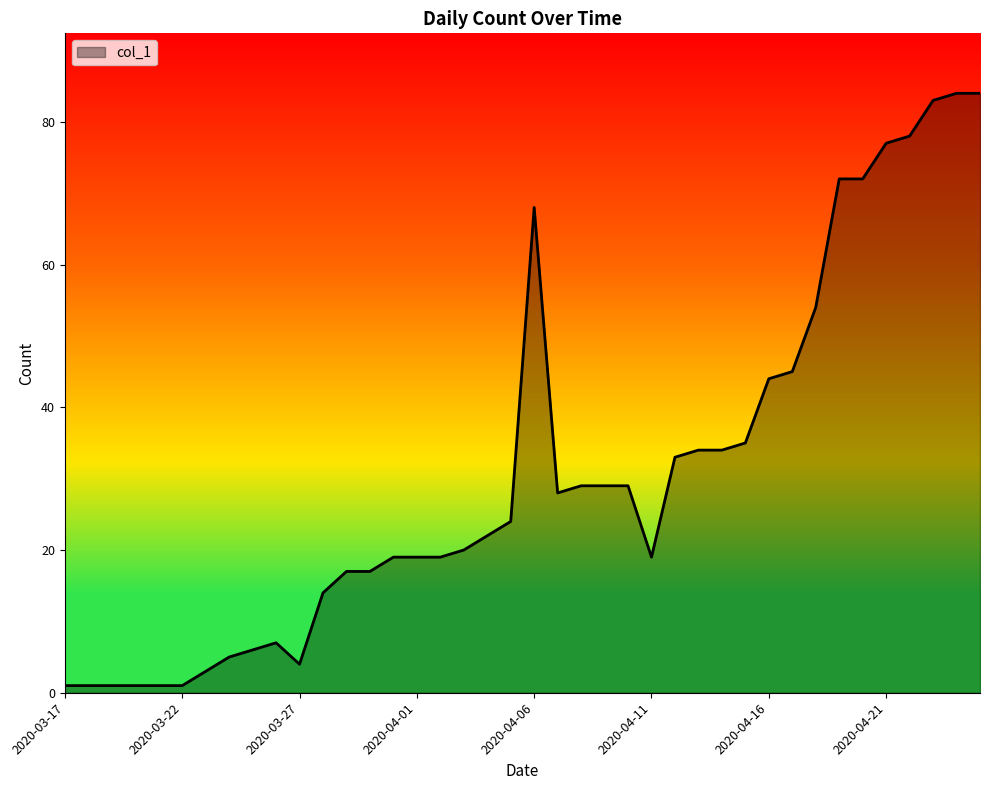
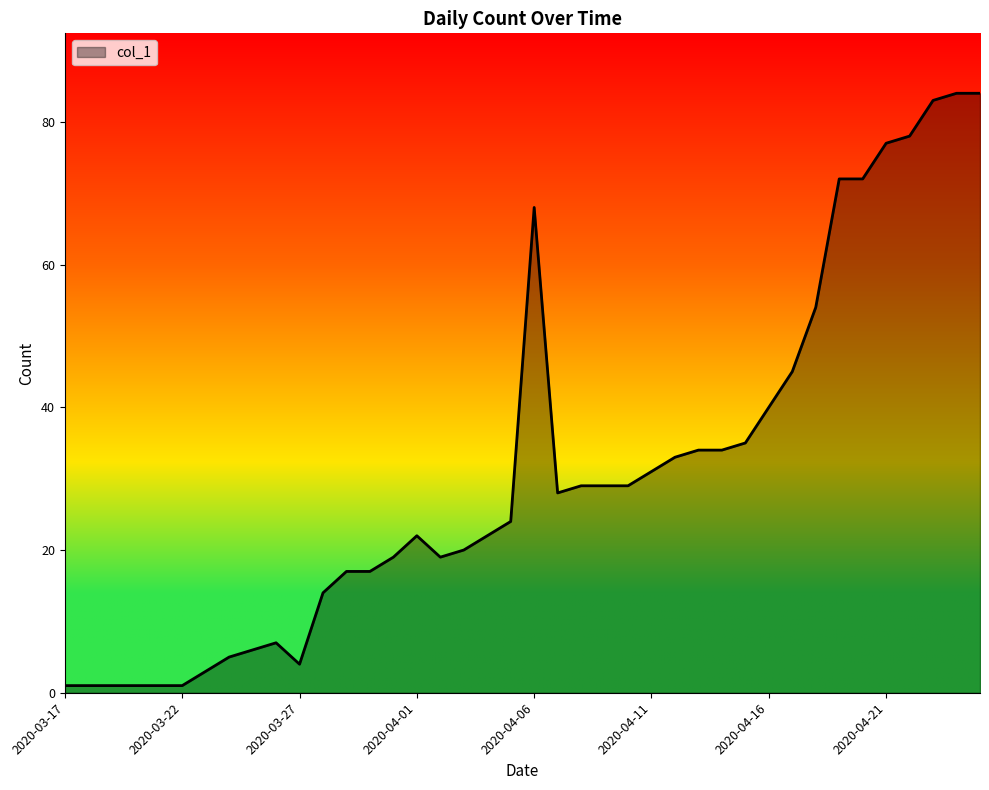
2020-04-01: 19 -> 22
2020-04-11: 19 -> 31
2020-04-16: 44 -> 40
